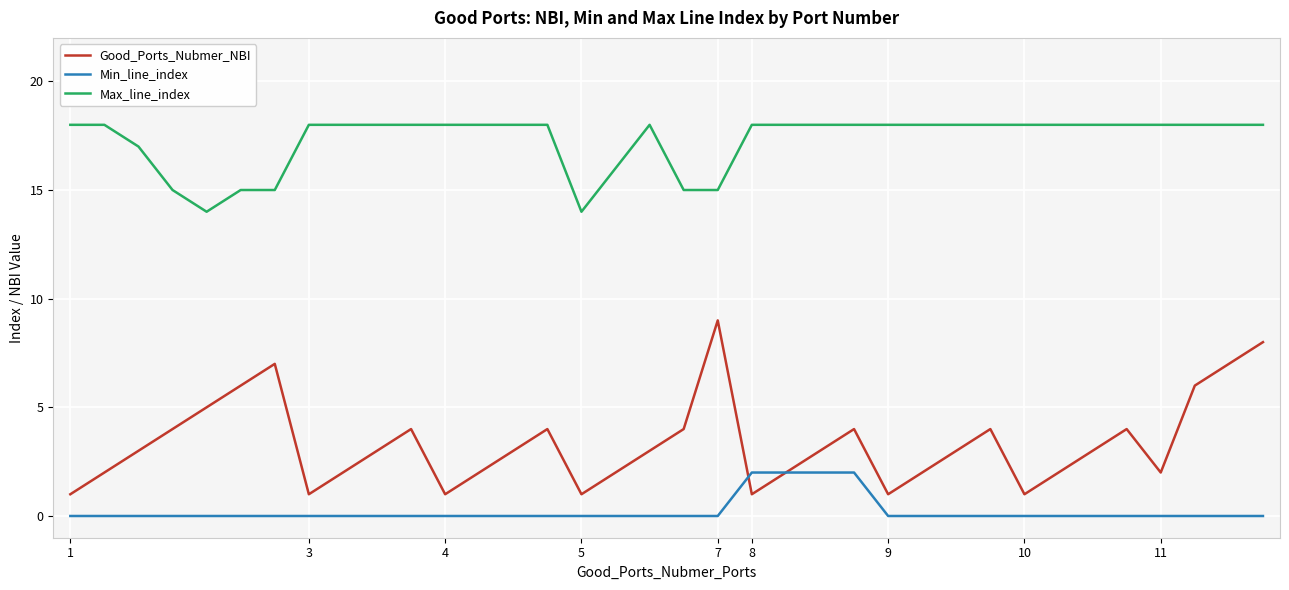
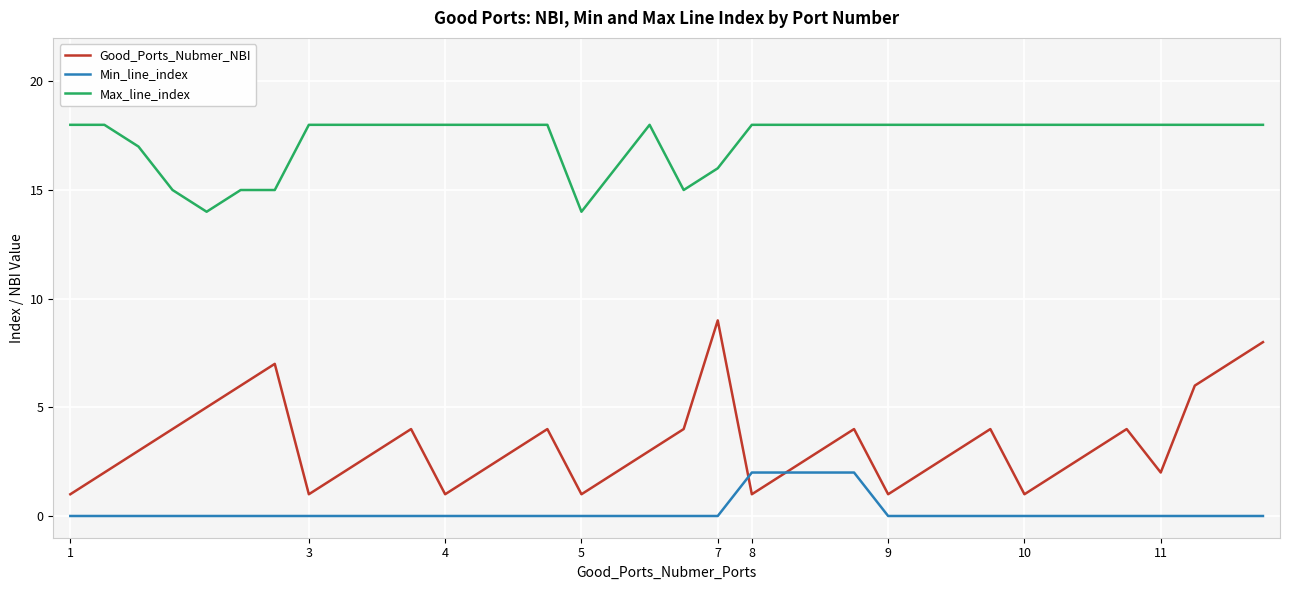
Max_line_index, 7: 15 -> 16
